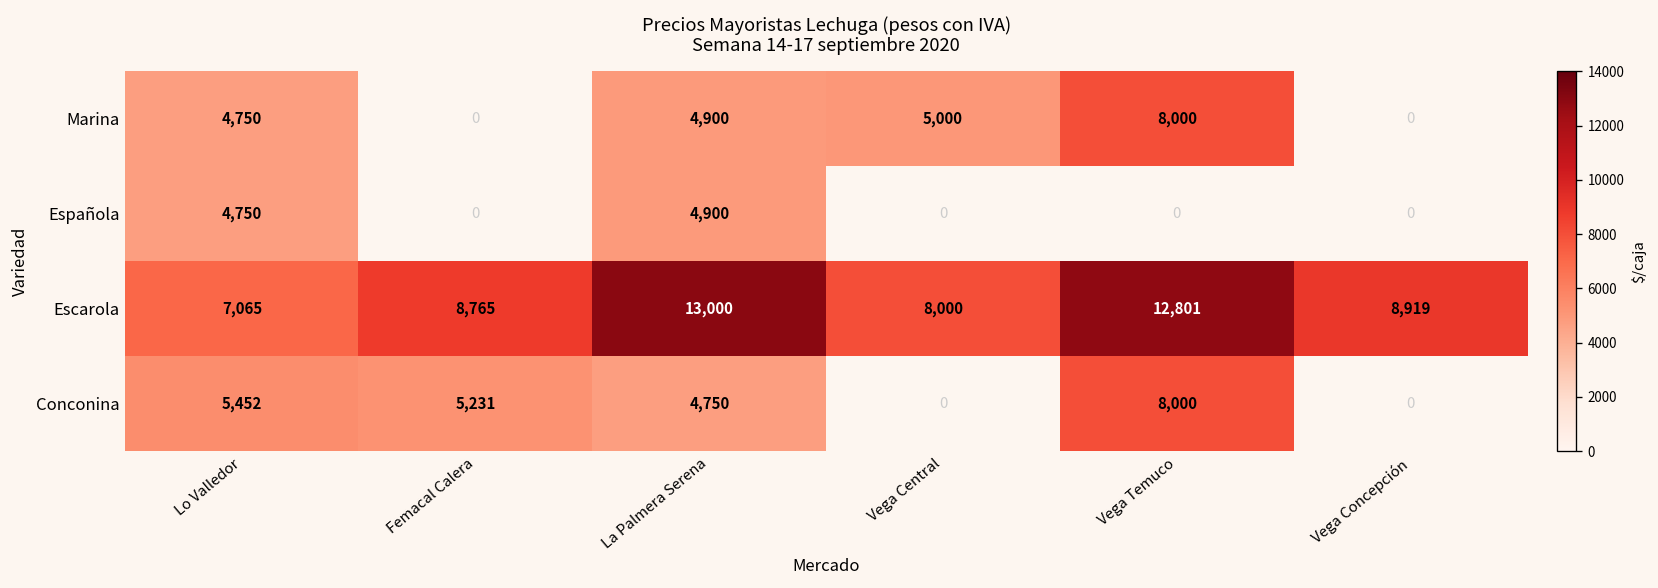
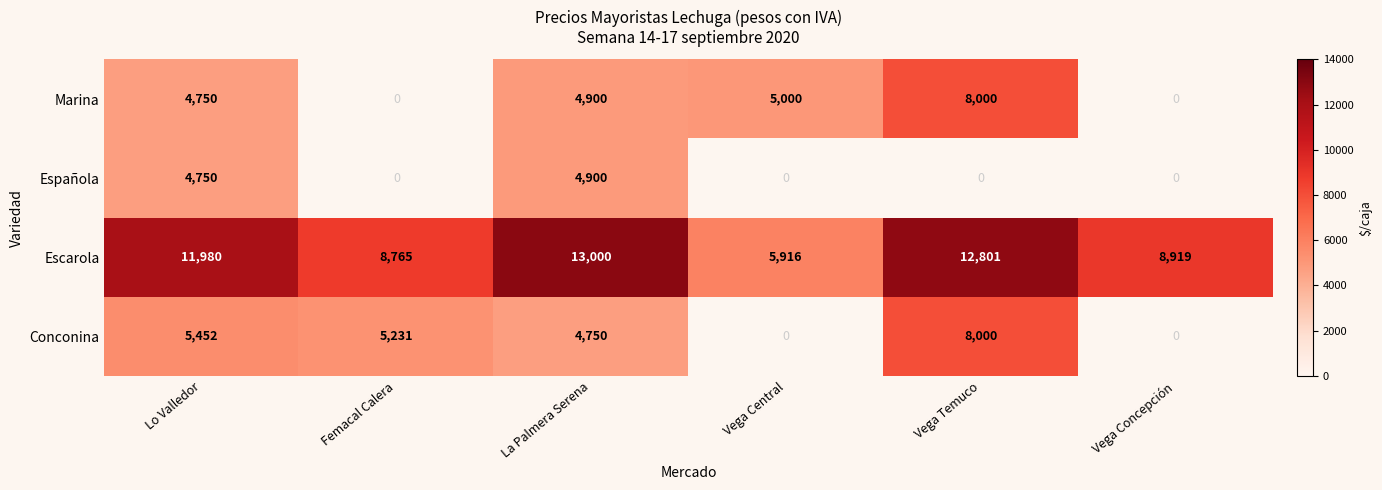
Escarola, Lo Valledor: 7,065 -> 11,980
Escarola, Vega Central: 8,000 -> 5,916
